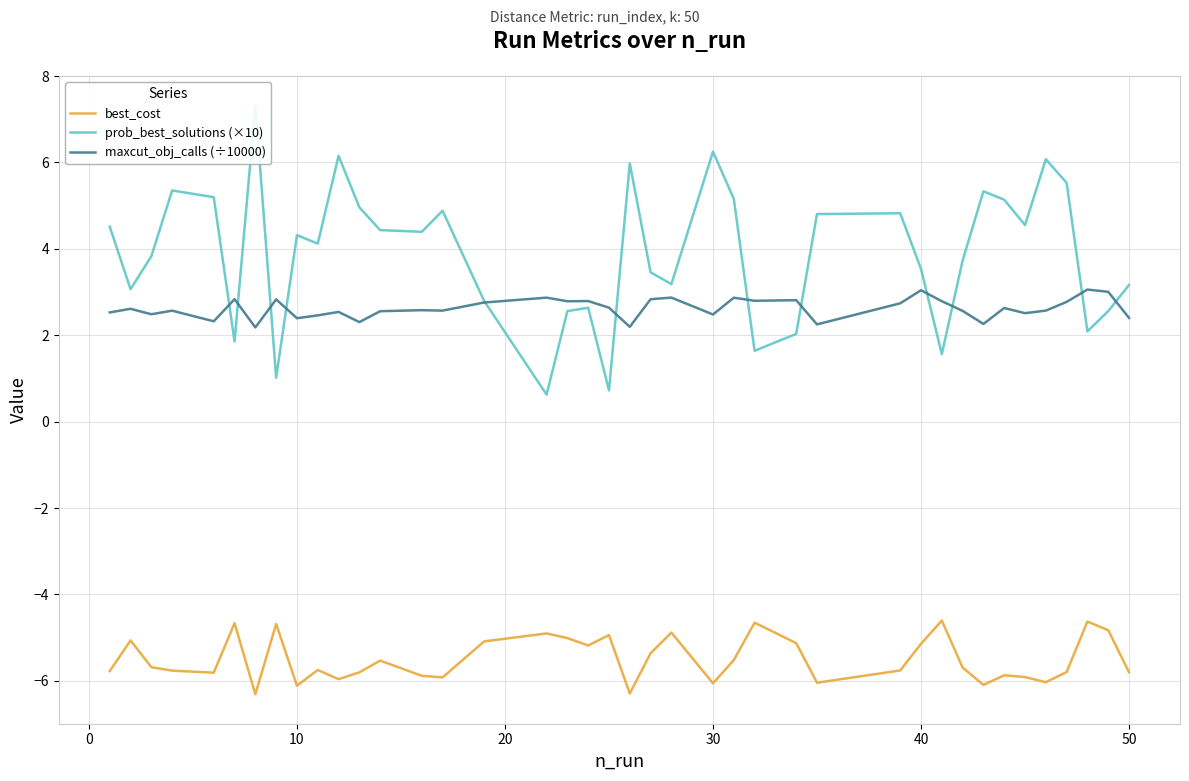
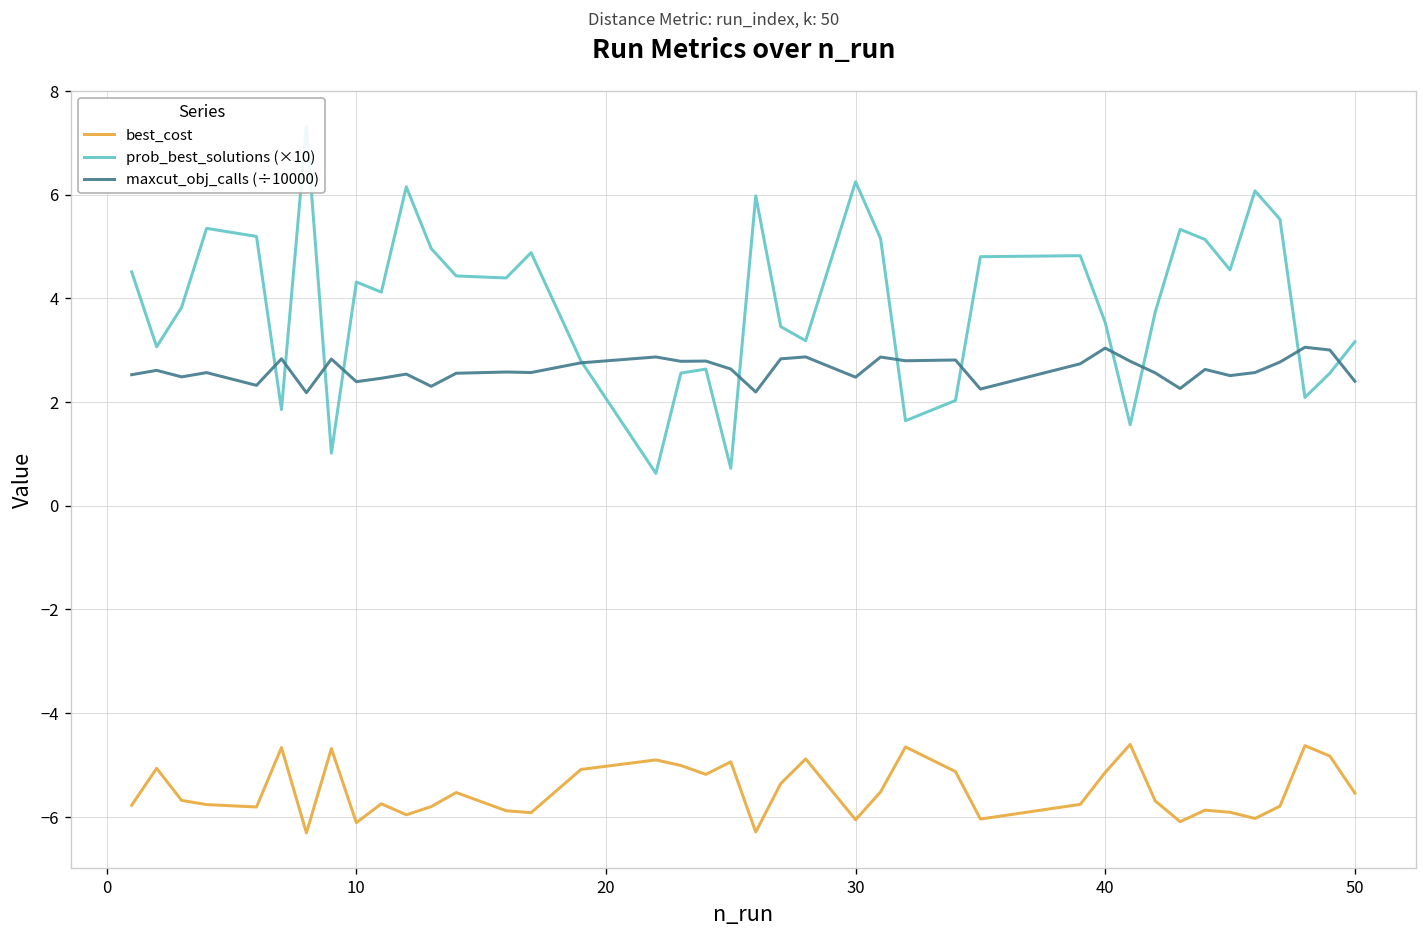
best_cost, 50: -5.8 -> -5.5
